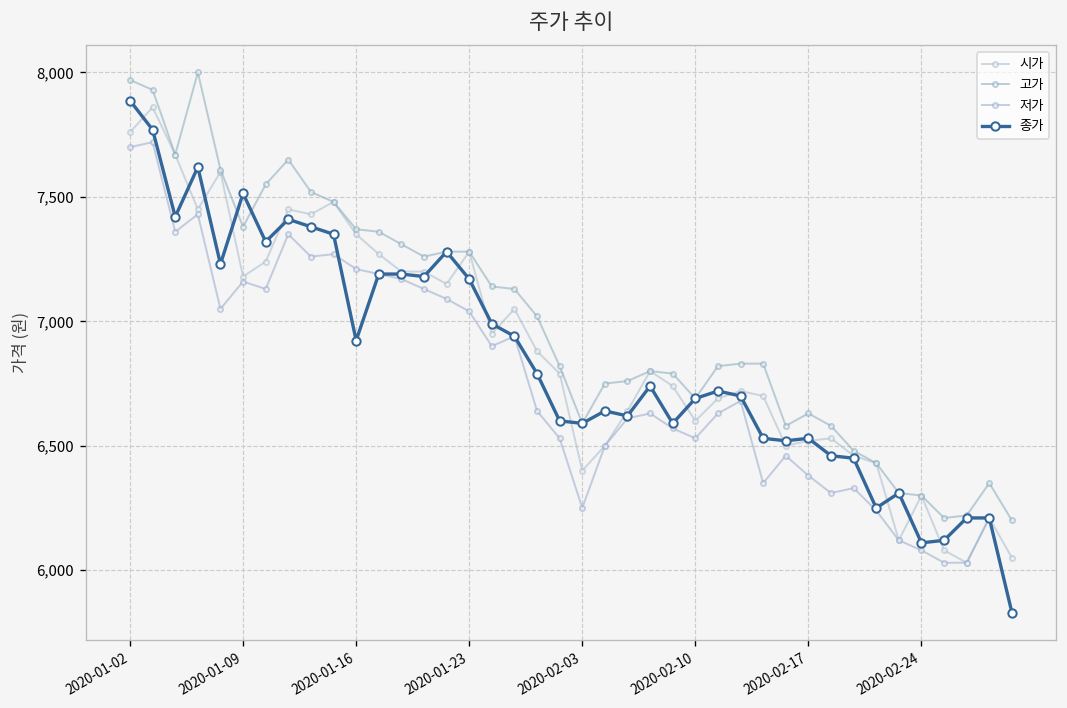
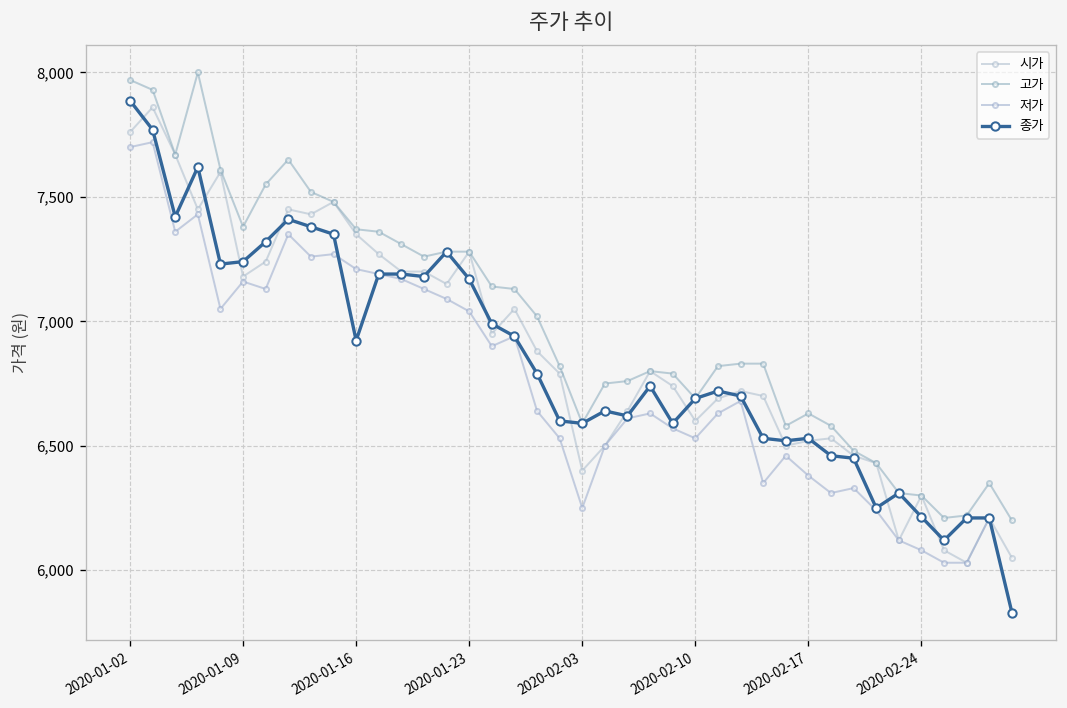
종가, 2020-01-09: 7,510 -> 7,240
종가, 2020-02-24: 6,110 -> 6,210
